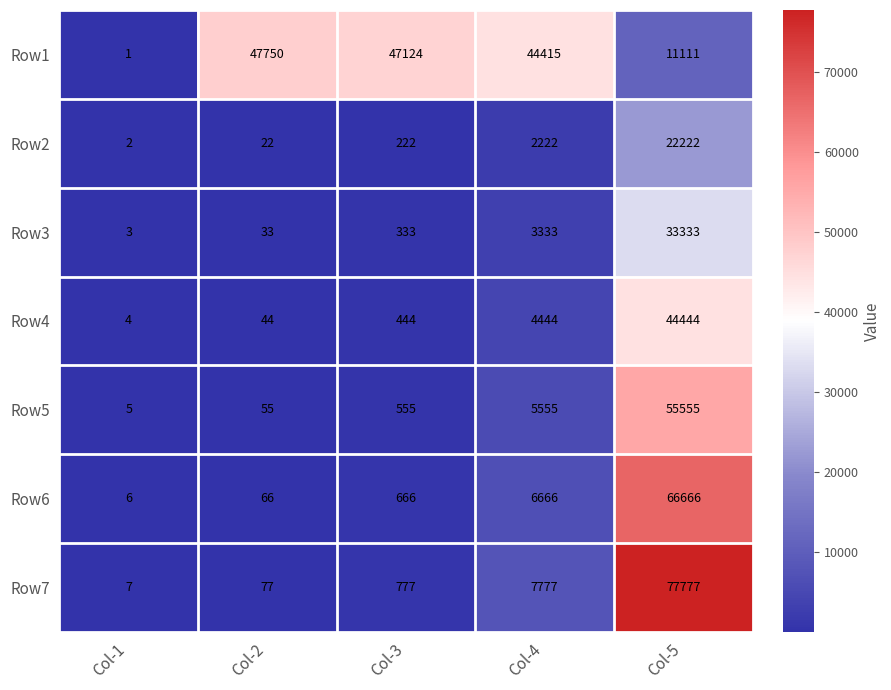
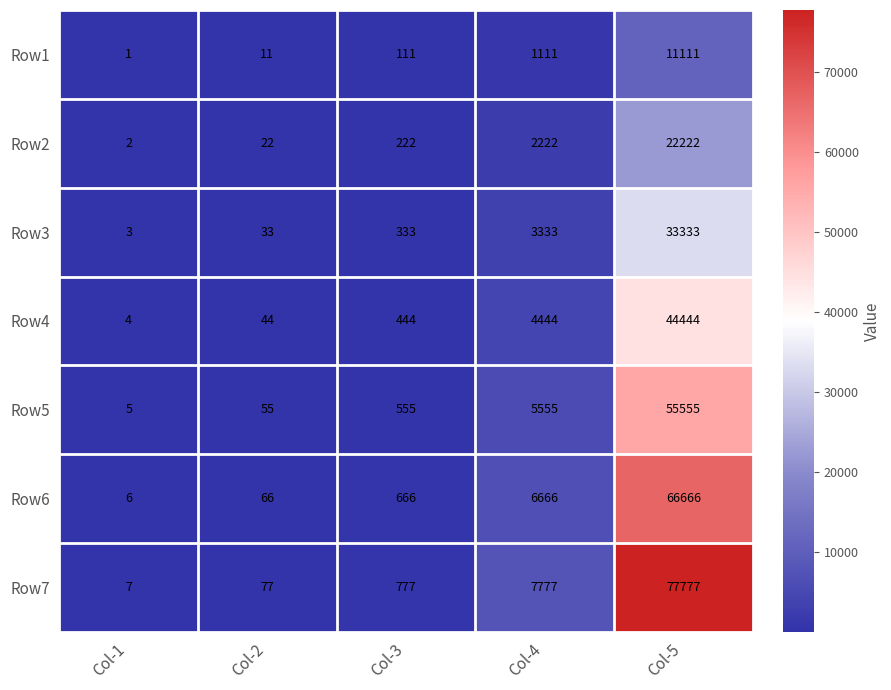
Row1, Col-2: 47750 -> 11
Row1, Col-3: 47124 -> 111
Row1, Col-4: 44415 -> 1111
